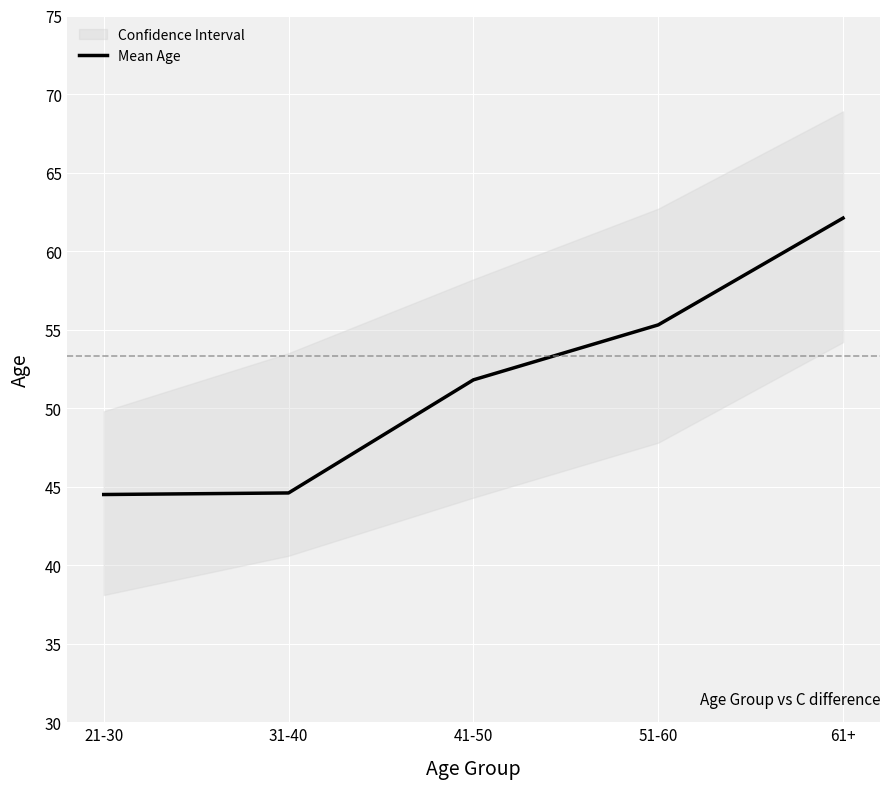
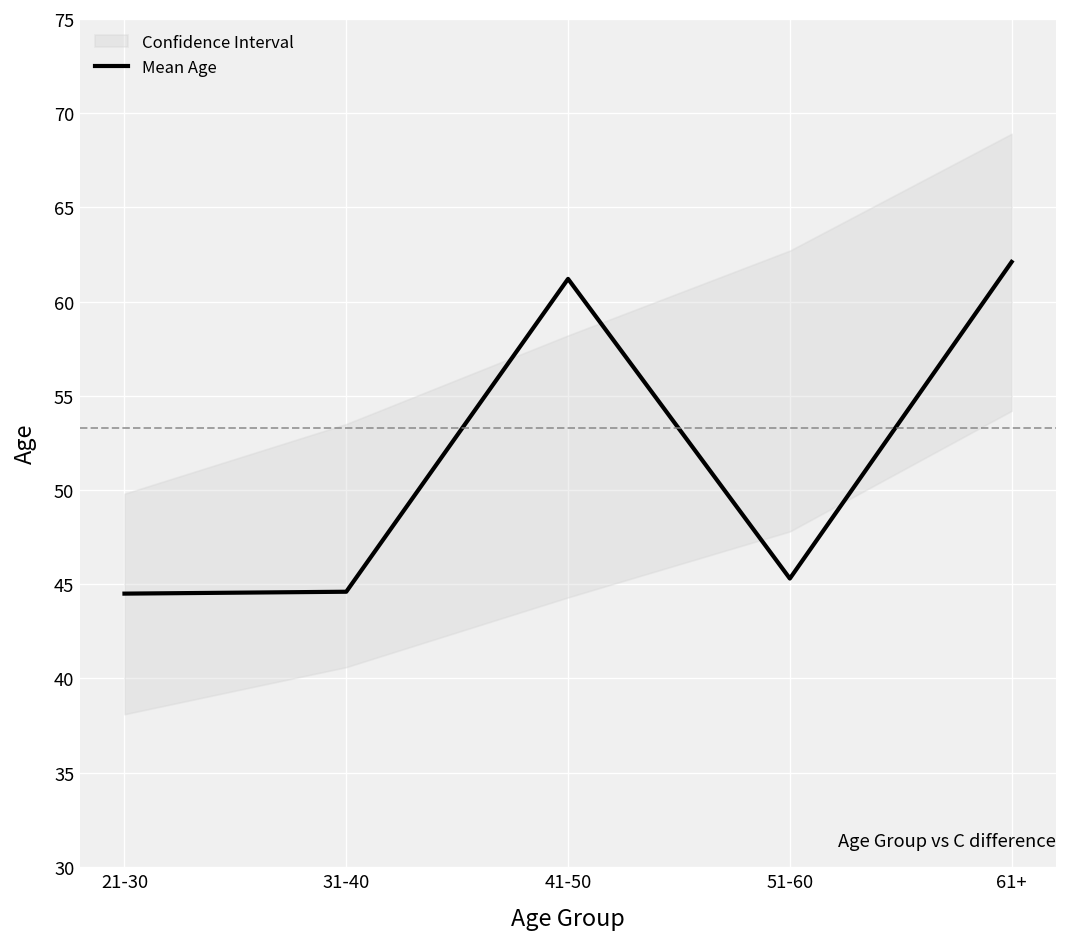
Mean Age, 41-50: 51.8 -> 61.2
Mean Age, 51-60: 55.3 -> 45.3
